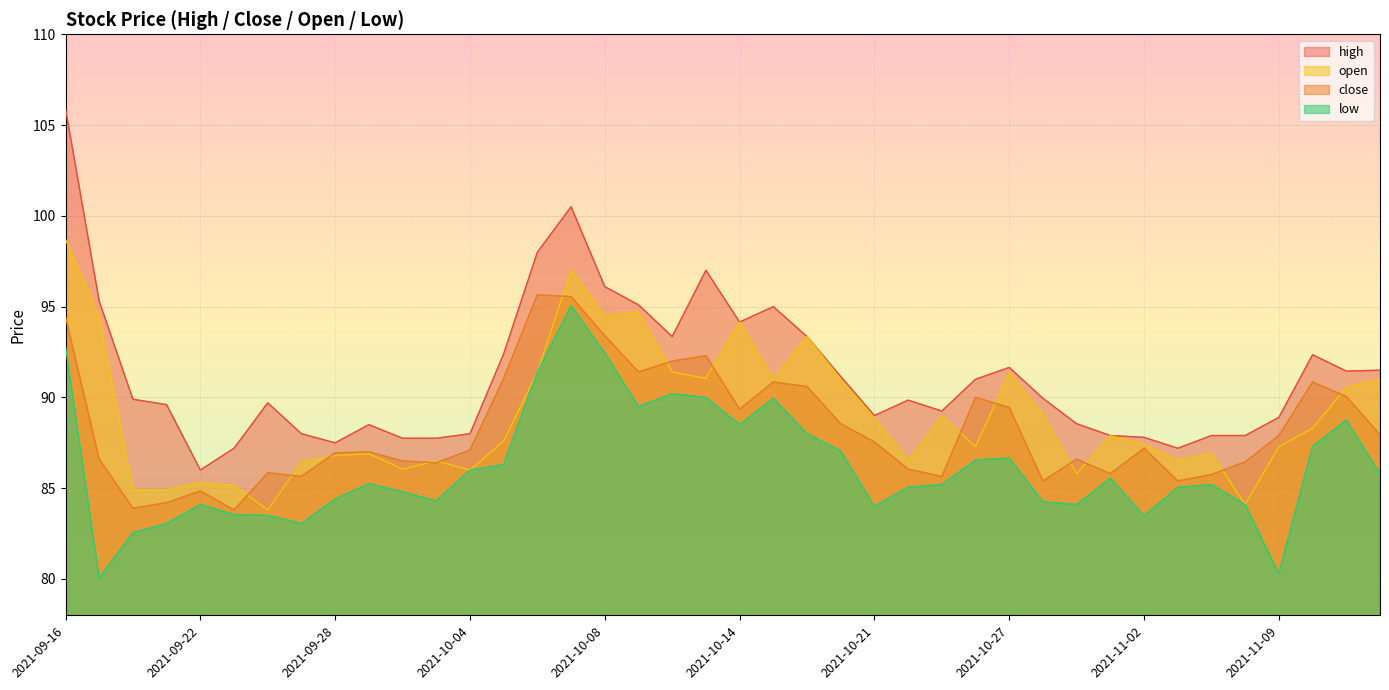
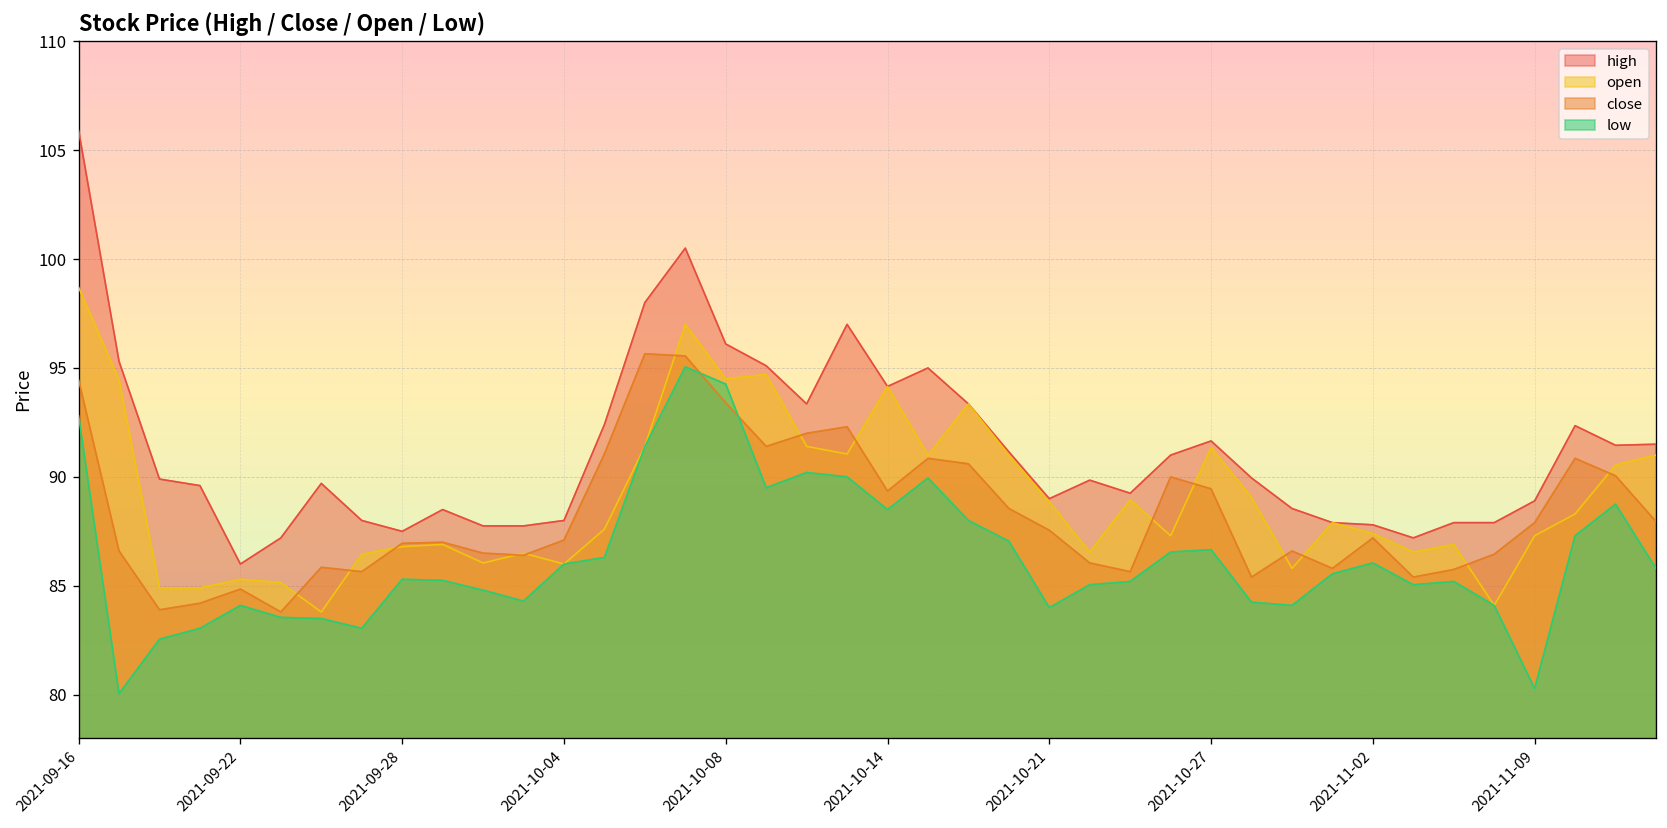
low, 2021-09-28: 84.4 -> 85.3
low, 2021-10-08: 92.5 -> 94.3
low, 2021-11-02: 83.5 -> 86.1
